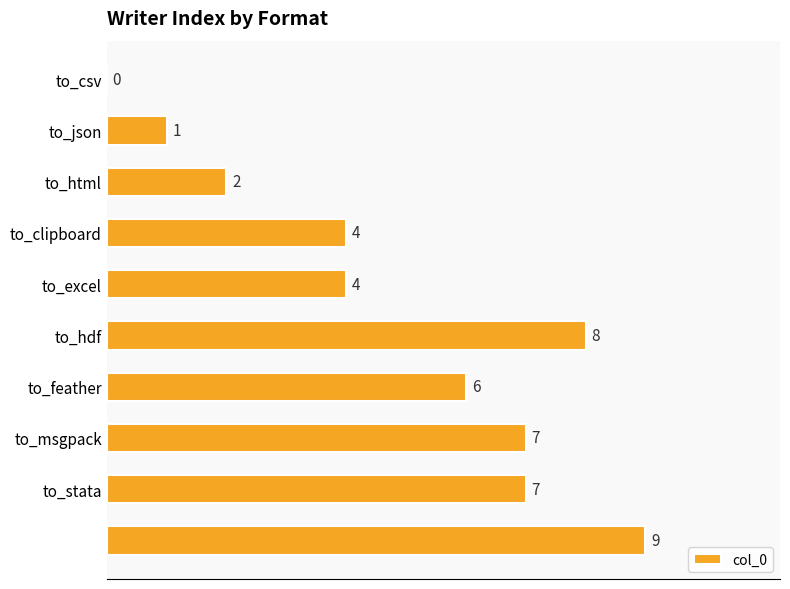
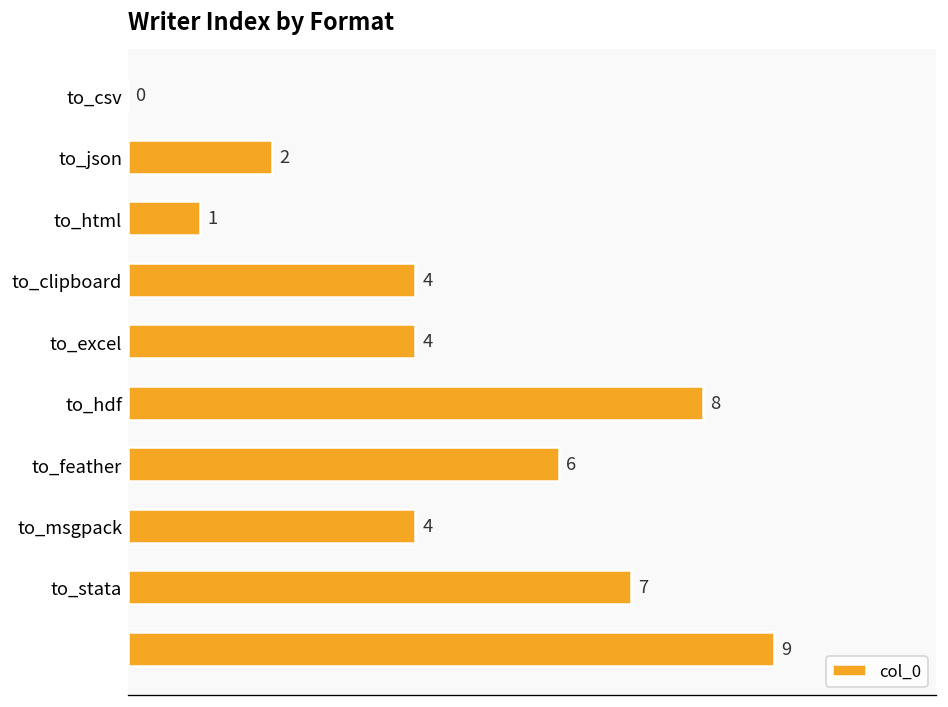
to_json: 1 -> 2
to_html: 2 -> 1
to_msgpack: 7 -> 4
